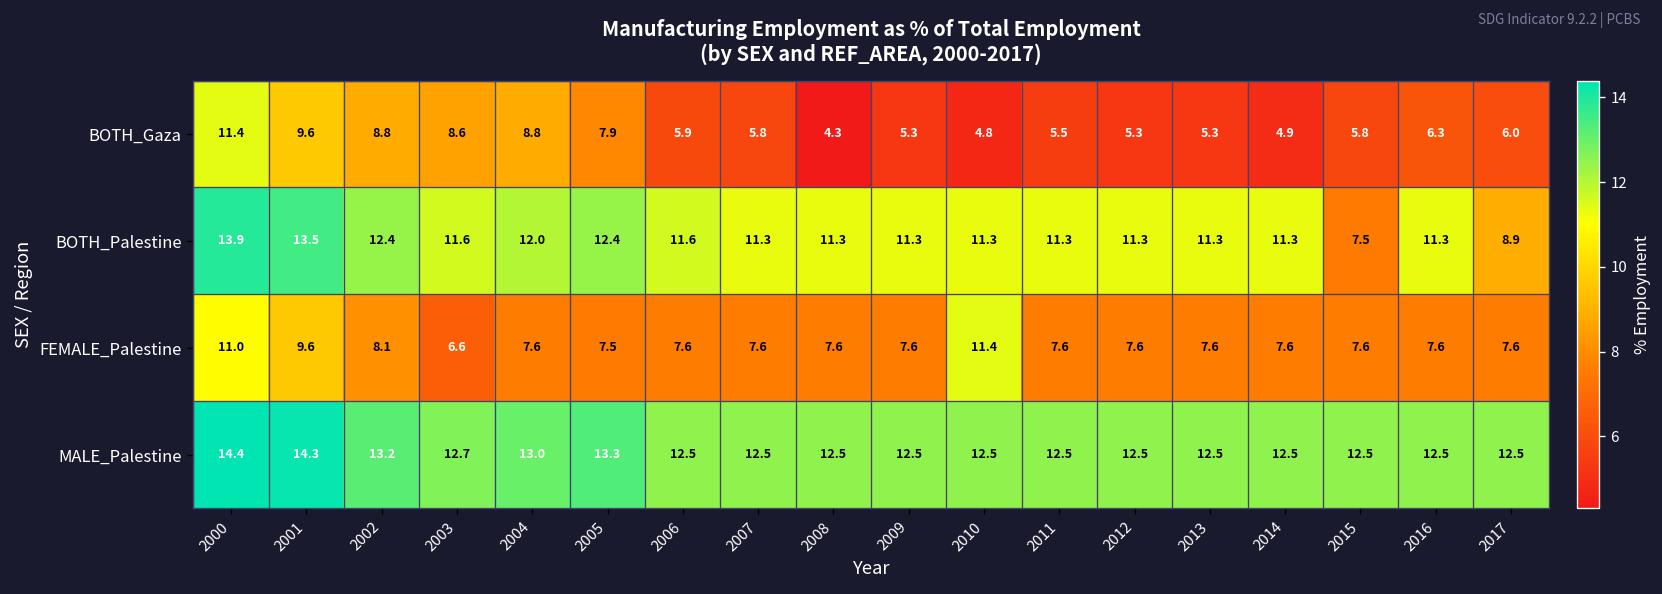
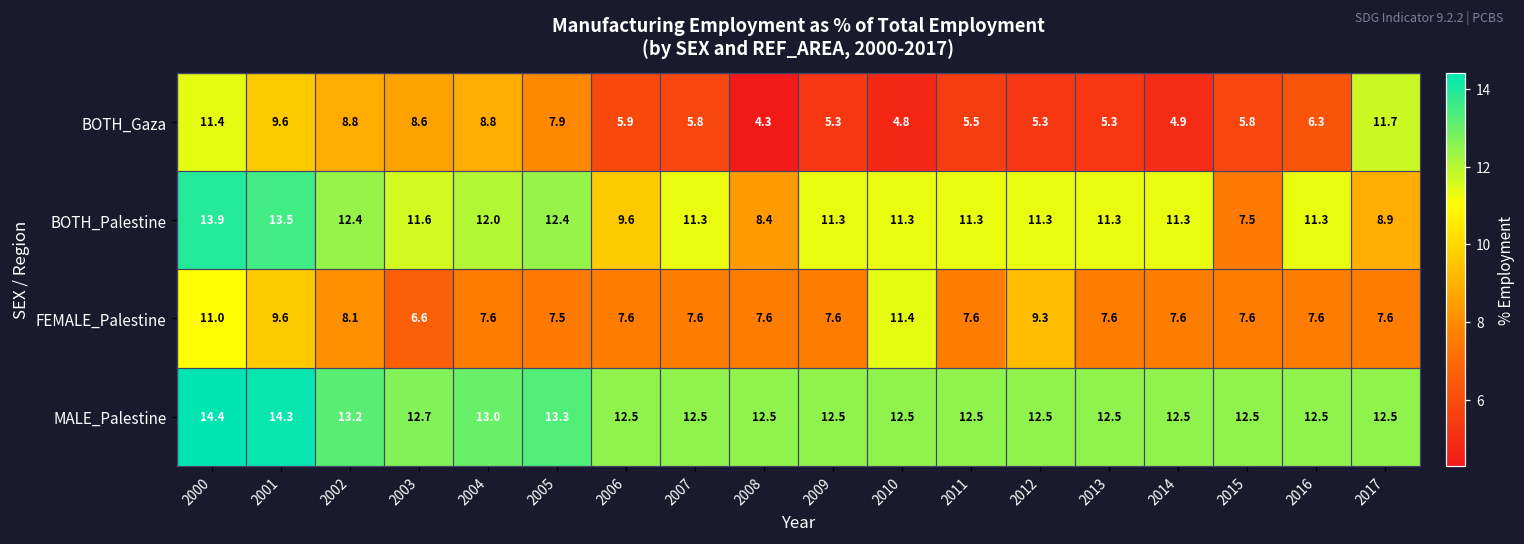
BOTH_Gaza, 2017: 6.0 -> 11.7
BOTH_Palestine, 2006: 11.6 -> 9.6
BOTH_Palestine, 2008: 11.3 -> 8.4
FEMALE_Palestine, 2012: 7.6 -> 9.3
